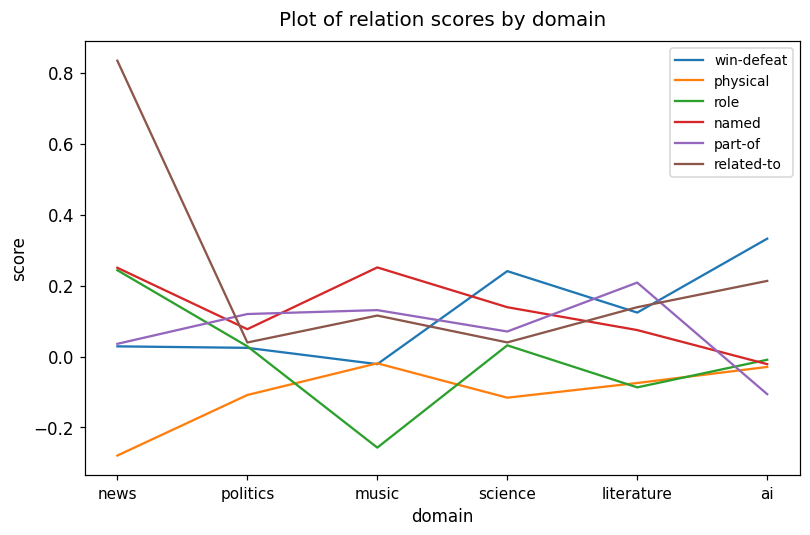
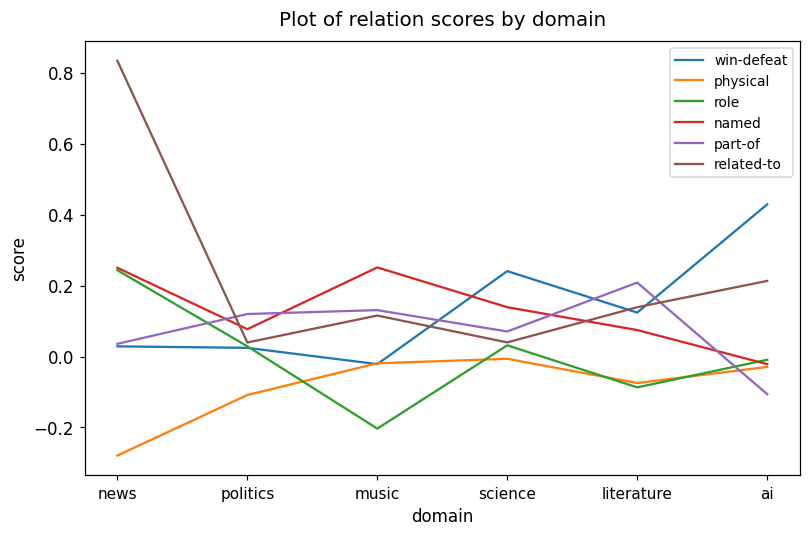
role, music: -0.26 -> -0.20
physical, science: -0.12 -> -0.01
win-defeat, ai: 0.33 -> 0.43
